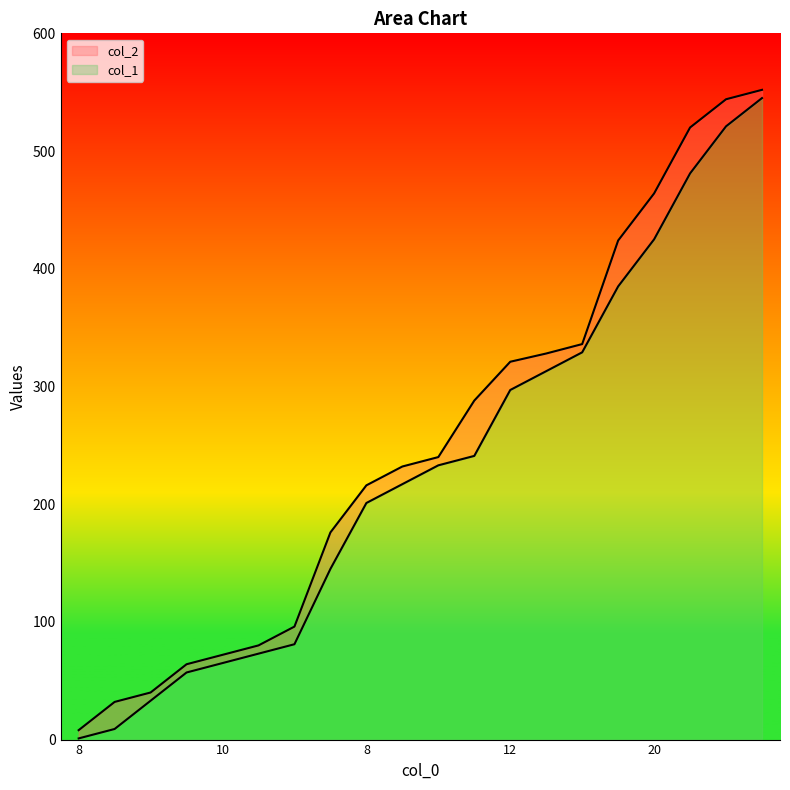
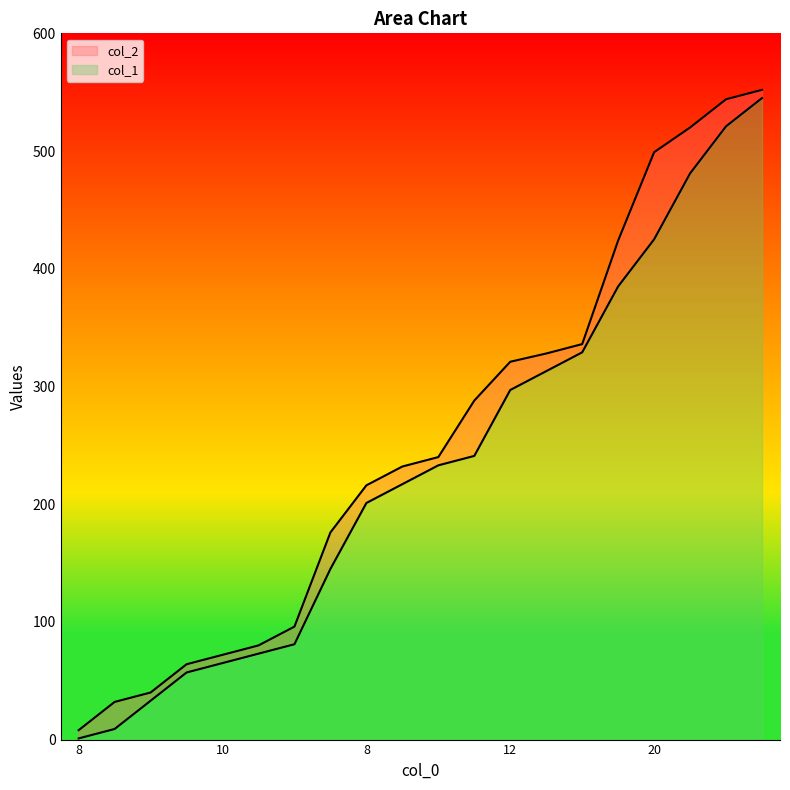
col_2, 20: 464 -> 499
